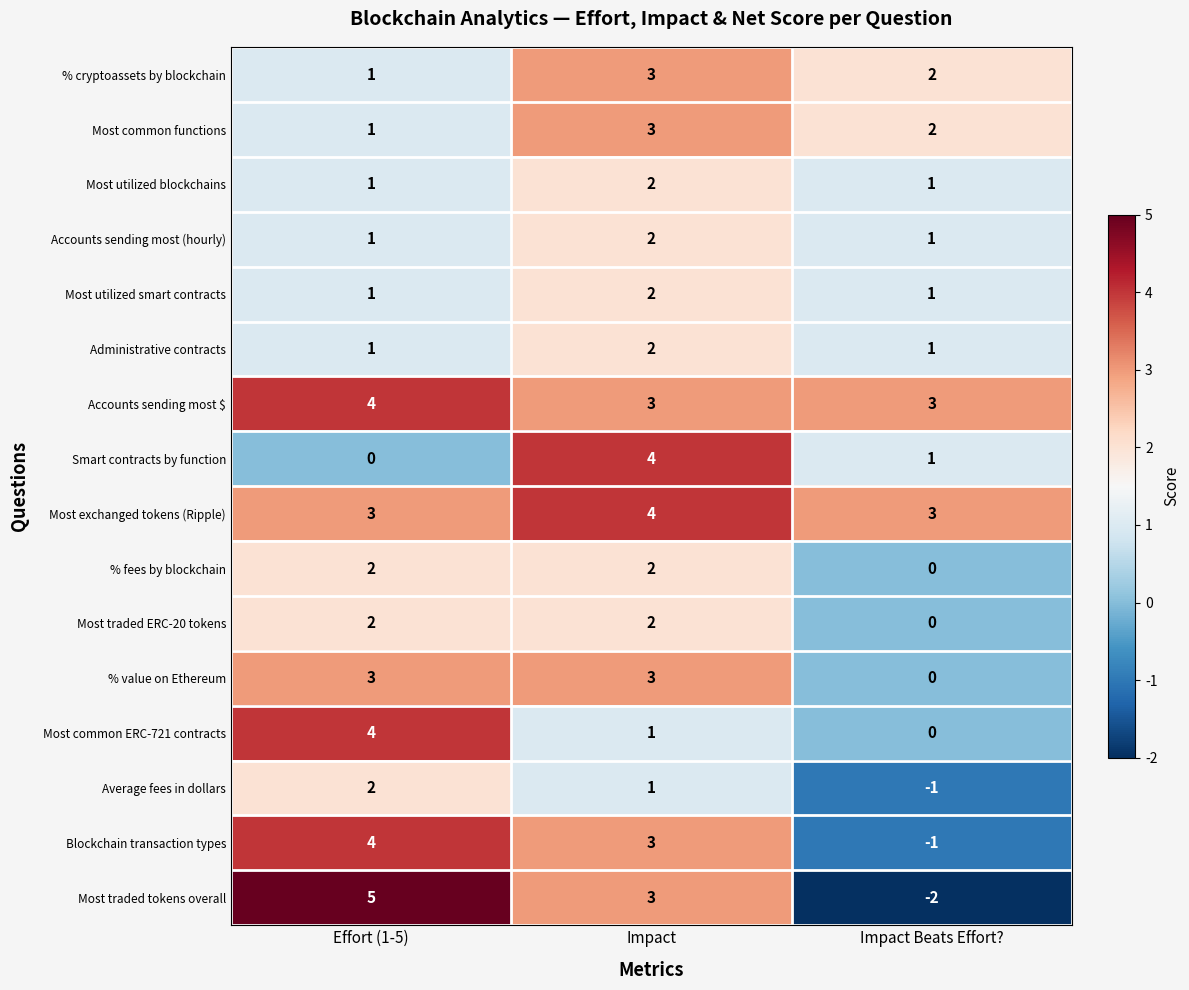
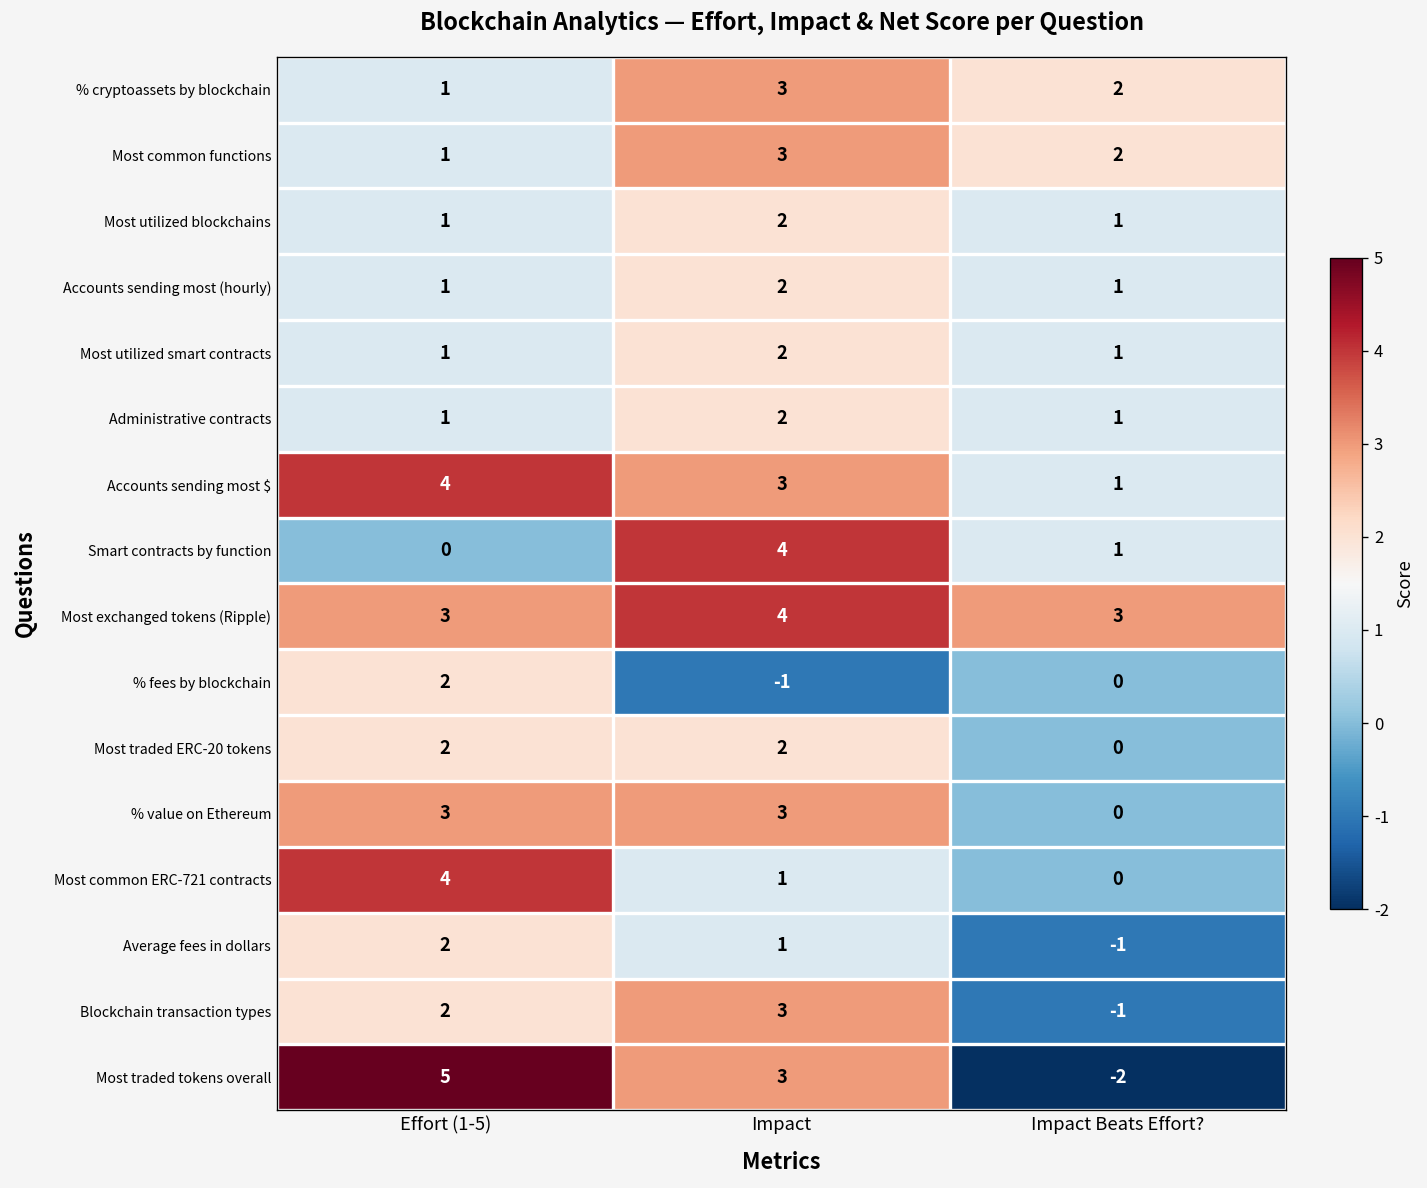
Accounts sending most $, Impact Beats Effort?: 3 -> 1
% fees by blockchain, Impact: 2 -> -1
Blockchain transaction types, Effort (1-5): 4 -> 2
